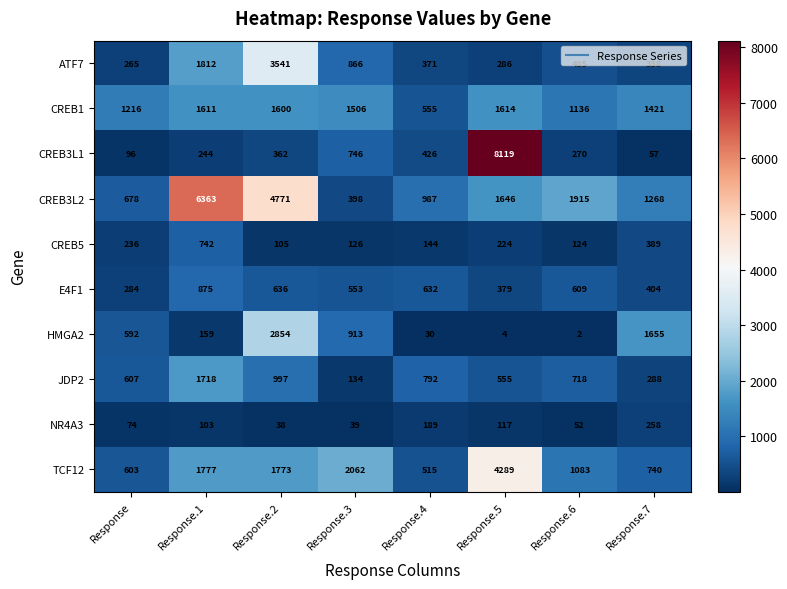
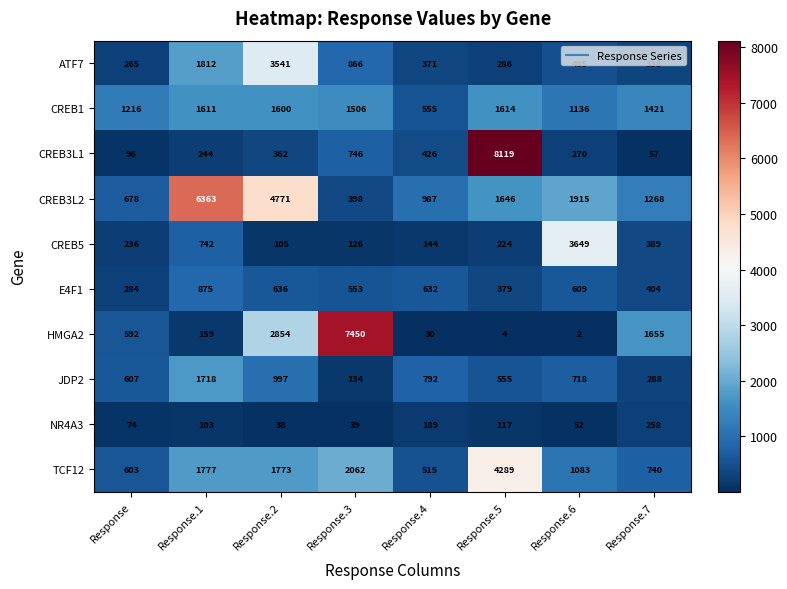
CREB5, Response.6: 124 -> 3649
HMGA2, Response.3: 913 -> 7450
